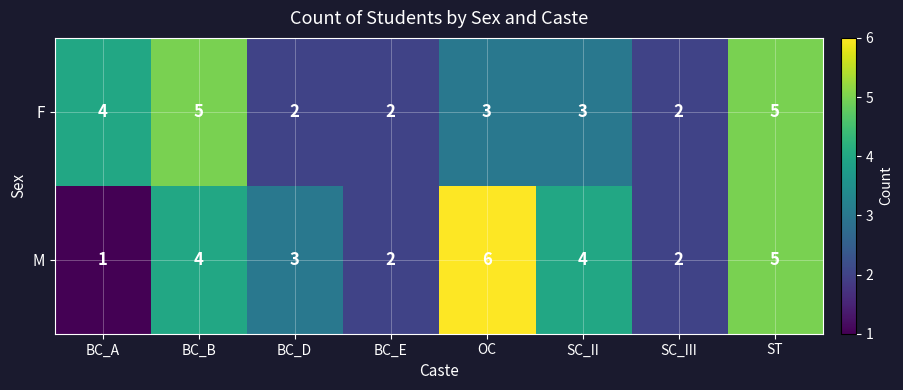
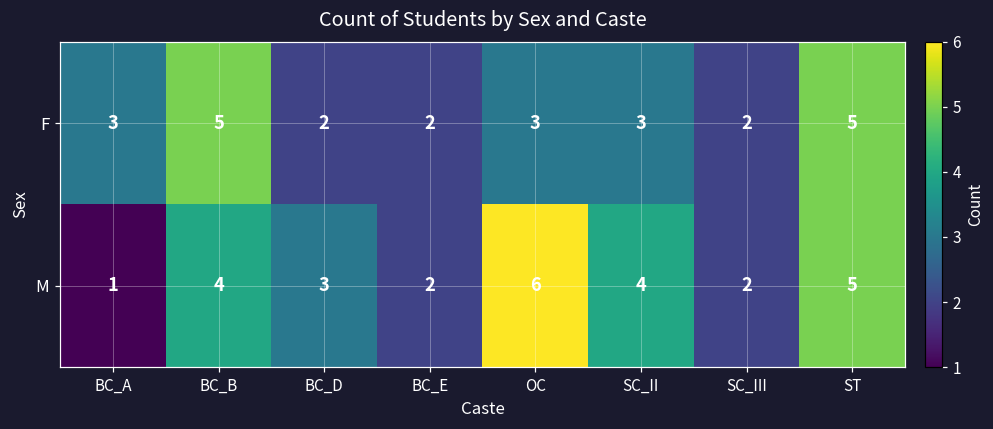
F, BC_A: 4 -> 3
